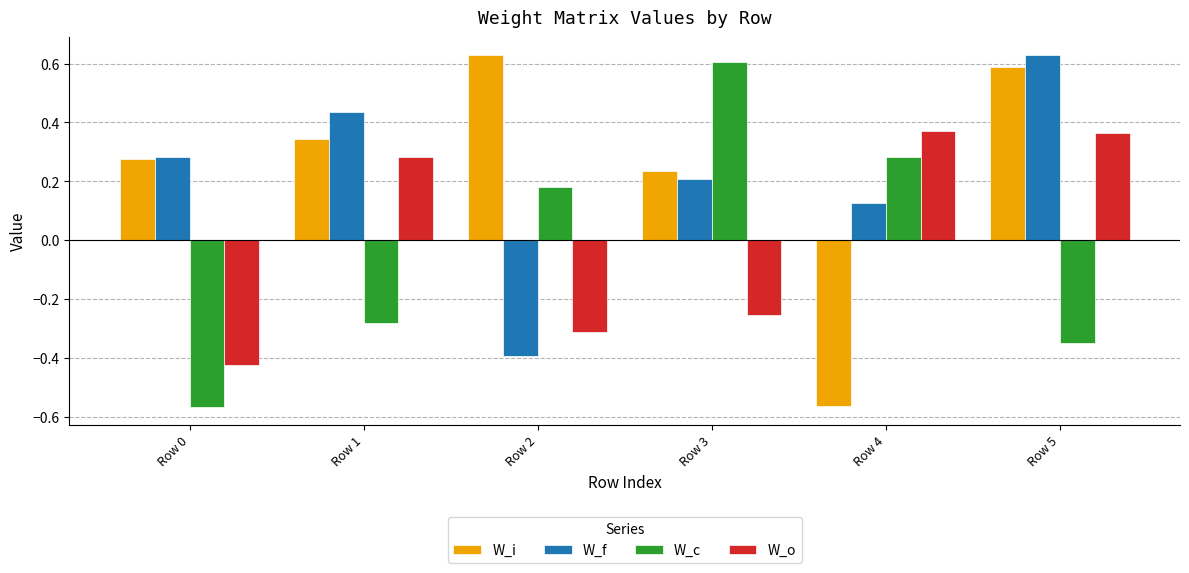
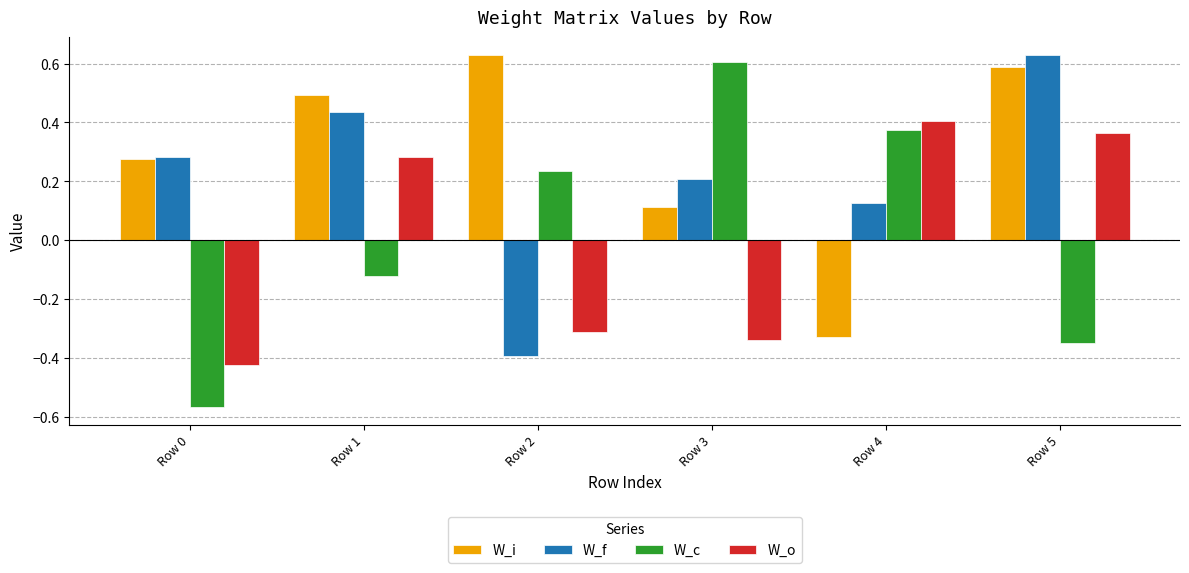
W_i, Row 1: 0.34 -> 0.49
W_c, Row 1: -0.28 -> -0.12
W_c, Row 2: 0.18 -> 0.24
W_i, Row 3: 0.24 -> 0.11
W_o, Row 3: -0.25 -> -0.34
W_i, Row 4: -0.56 -> -0.33
W_c, Row 4: 0.28 -> 0.37
W_o, Row 4: 0.37 -> 0.40
